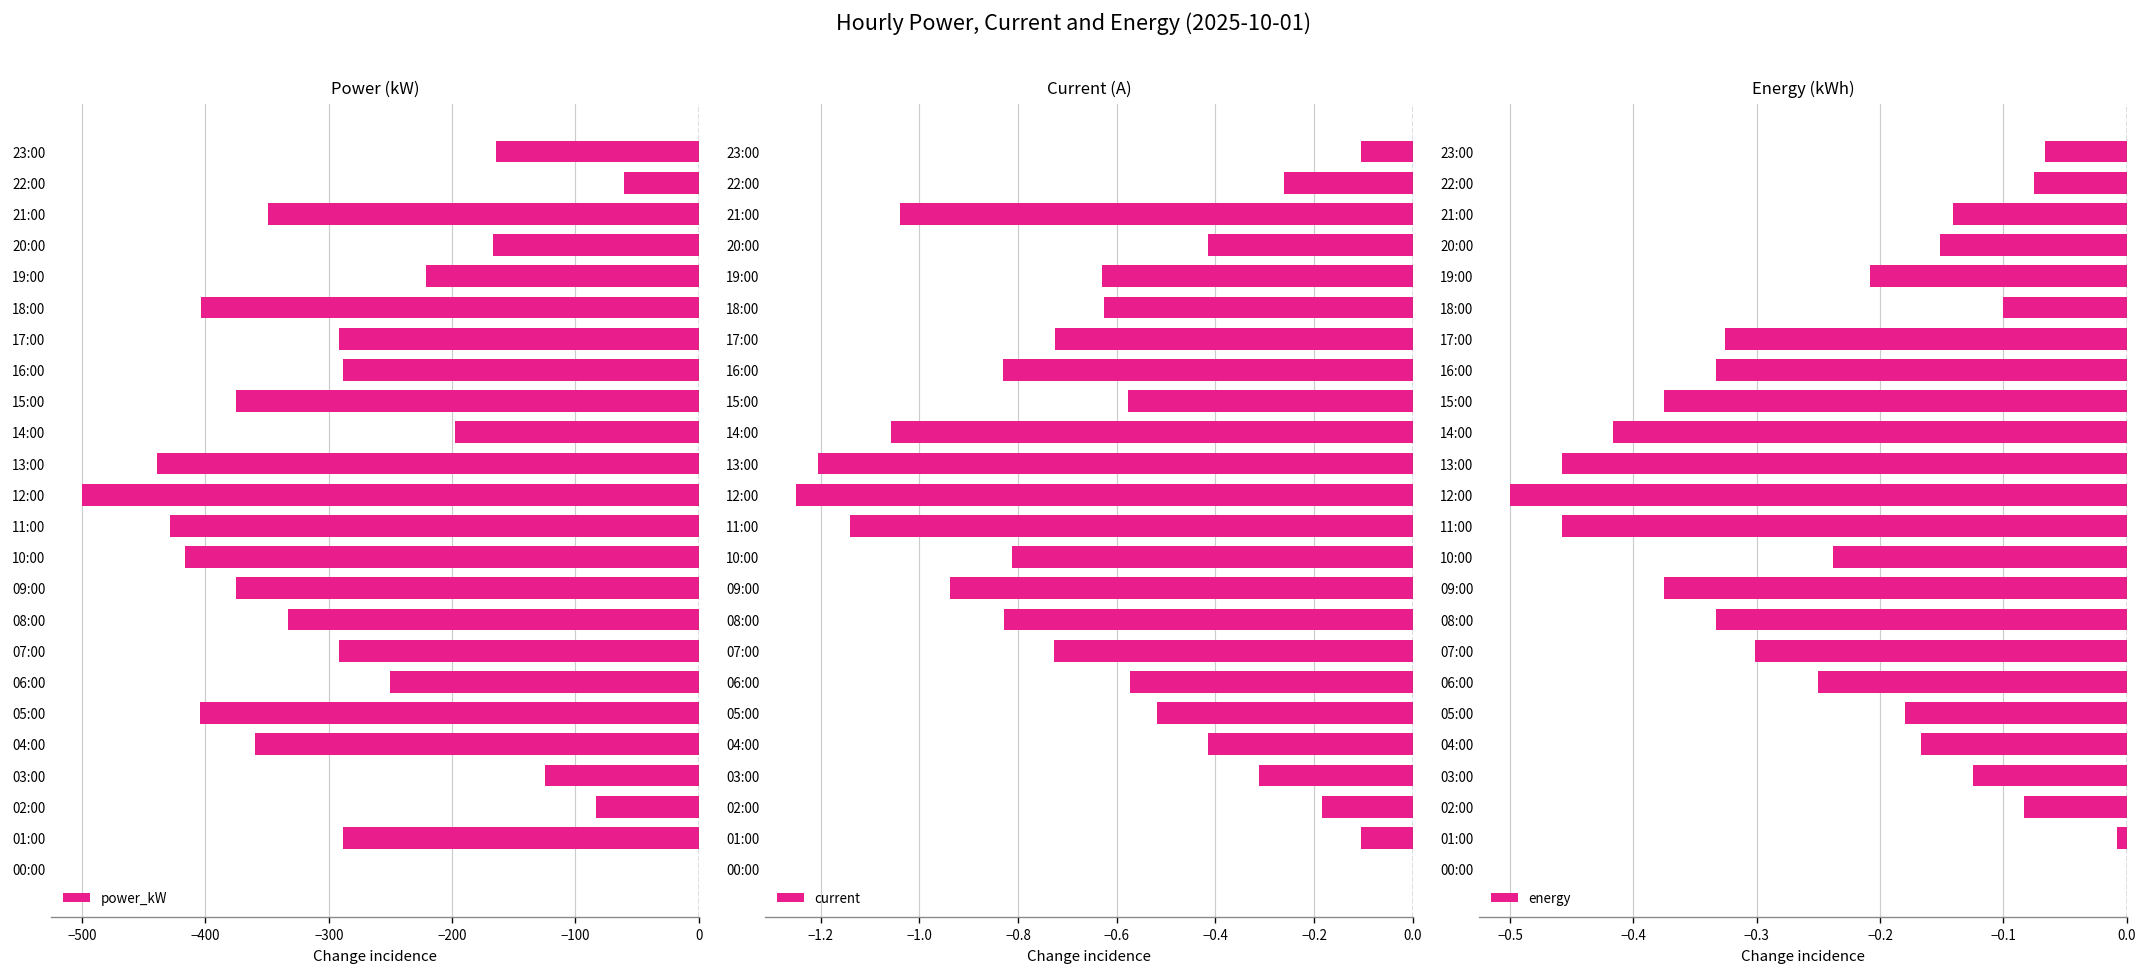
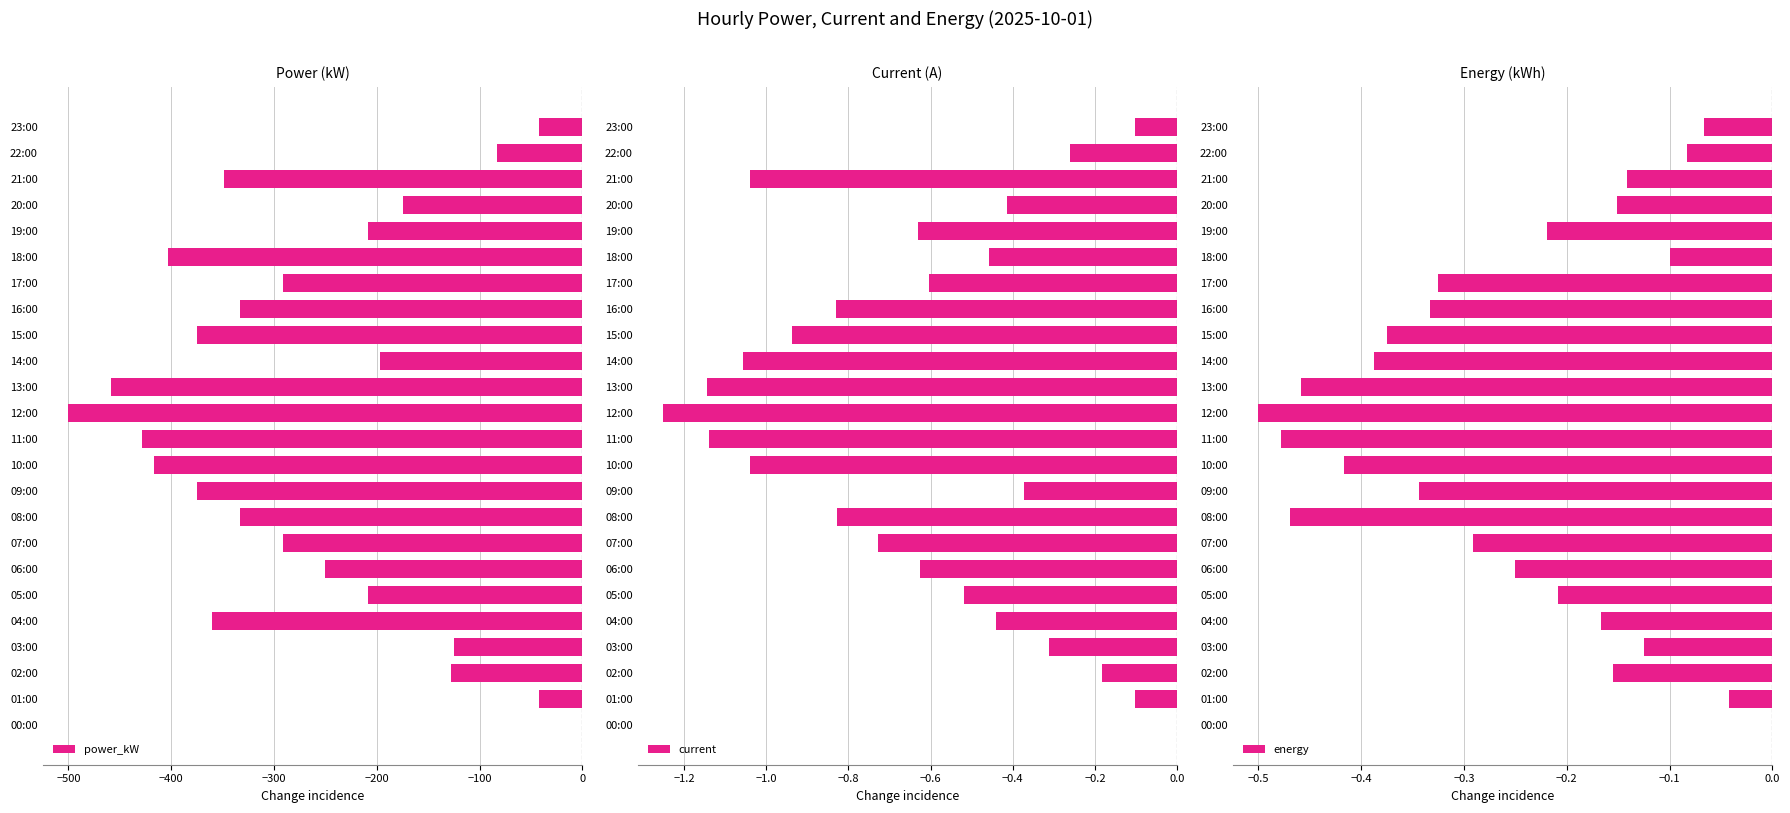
Power (kW), 23:00: -164 -> -42
Power (kW), 22:00: -61 -> -83
Power (kW), 20:00: -167 -> -174
Power (kW), 19:00: -221 -> -208
Power (kW), 16:00: -288 -> -333
Power (kW), 13:00: -439 -> -458
Power (kW), 05:00: -404 -> -208
Power (kW), 02:00: -83 -> -128
Power (kW), 01:00: -289 -> -42
Current (A), 18:00: -0.63 -> -0.46
Current (A), 17:00: -0.73 -> -0.60
Current (A), 15:00: -0.58 -> -0.94
Current (A), 13:00: -1.21 -> -1.14
Current (A), 10:00: -0.81 -> -1.04
Current (A), 09:00: -0.94 -> -0.37
Current (A), 06:00: -0.57 -> -0.63
Current (A), 04:00: -0.42 -> -0.44
Energy (kWh), 22:00: -0.076 -> -0.083
Energy (kWh), 19:00: -0.208 -> -0.220
Energy (kWh), 14:00: -0.417 -> -0.388
Energy (kWh), 11:00: -0.458 -> -0.478
Energy (kWh), 10:00: -0.238 -> -0.417
Energy (kWh), 09:00: -0.375 -> -0.344
Energy (kWh), 08:00: -0.333 -> -0.469
Energy (kWh), 07:00: -0.301 -> -0.292
Energy (kWh), 05:00: -0.180 -> -0.208
Energy (kWh), 02:00: -0.083 -> -0.155
Energy (kWh), 01:00: -0.008 -> -0.042
